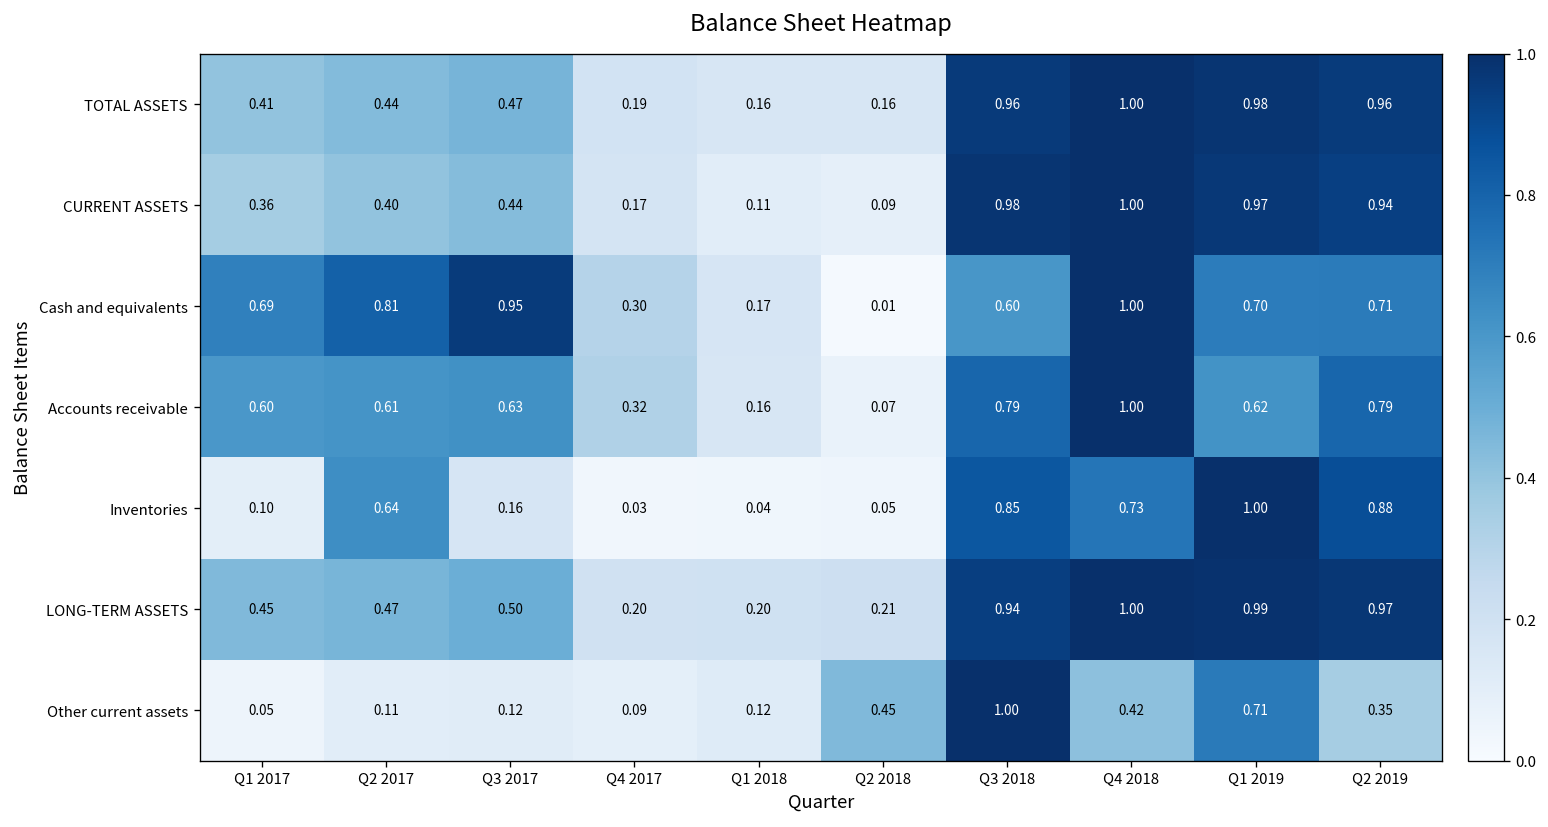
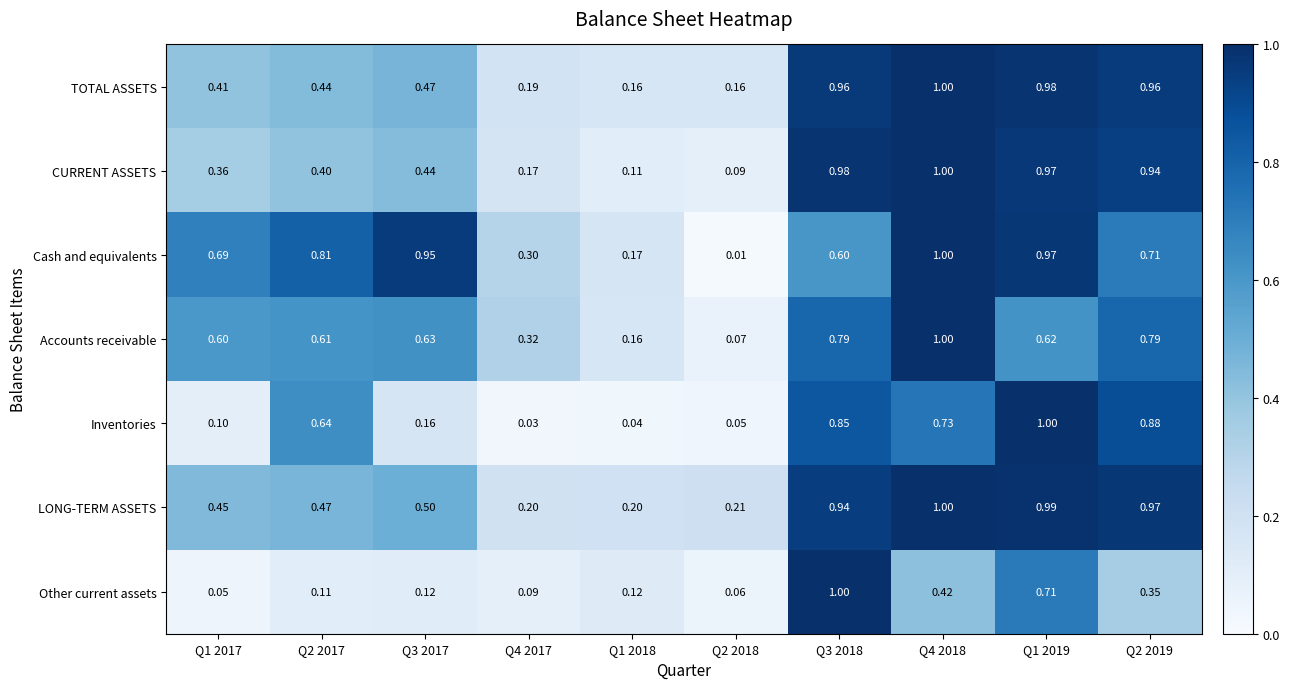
Cash and equivalents, Q1 2019: 0.70 -> 0.97
Other current assets, Q2 2018: 0.45 -> 0.06
